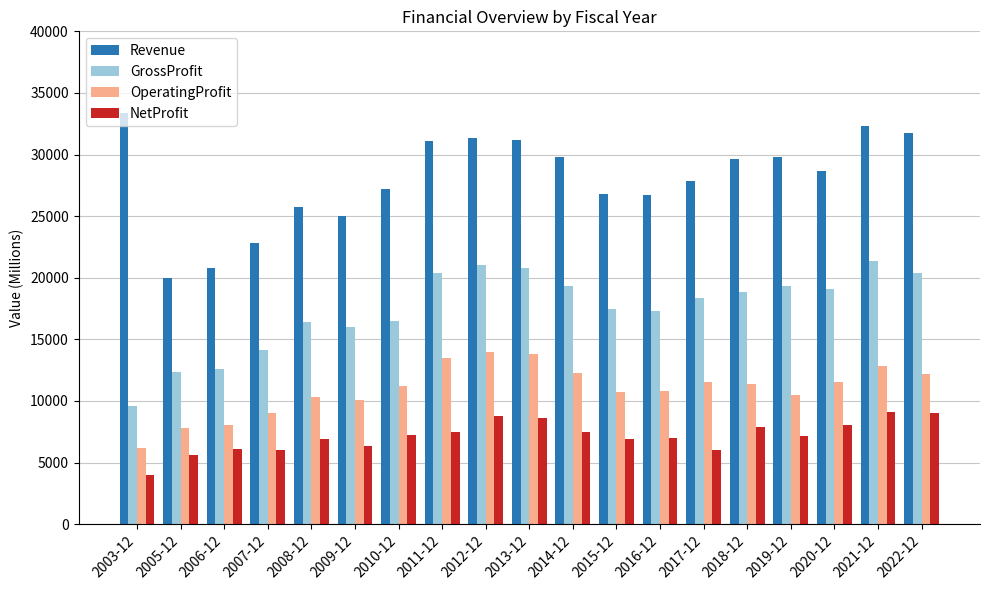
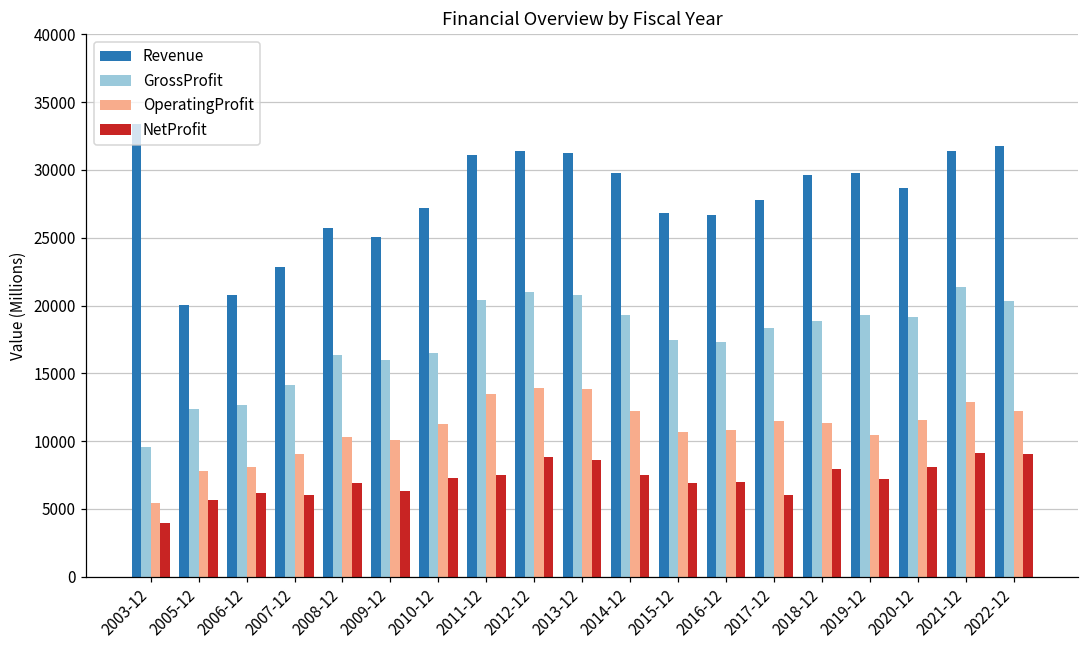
OperatingProfit, 2003-12: 6200 -> 5400
Revenue, 2021-12: 32300 -> 31400
